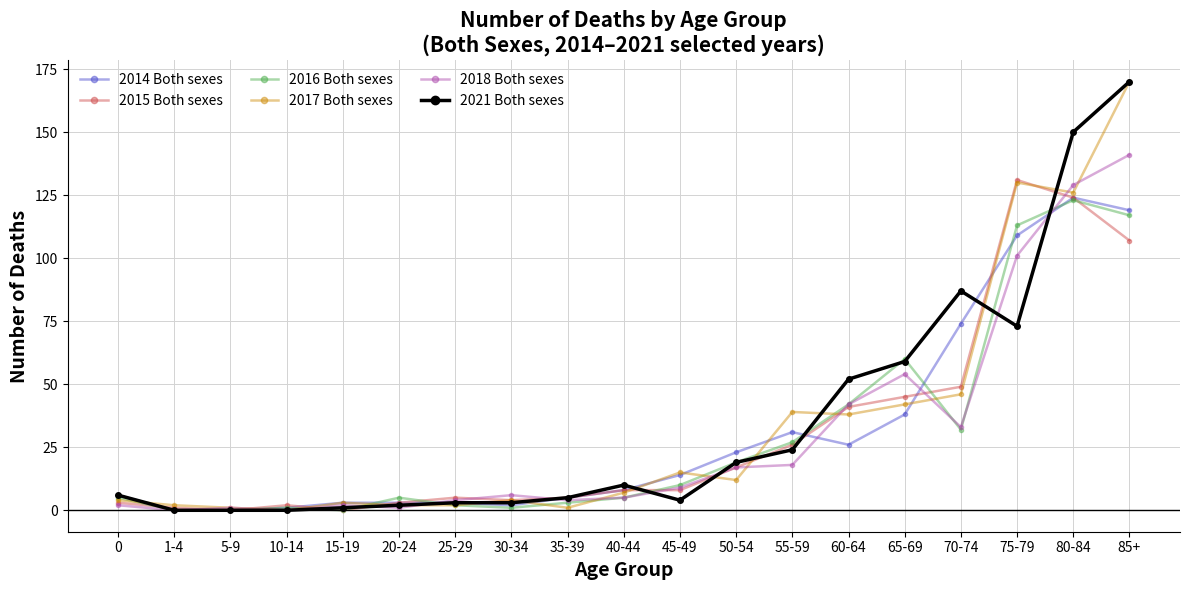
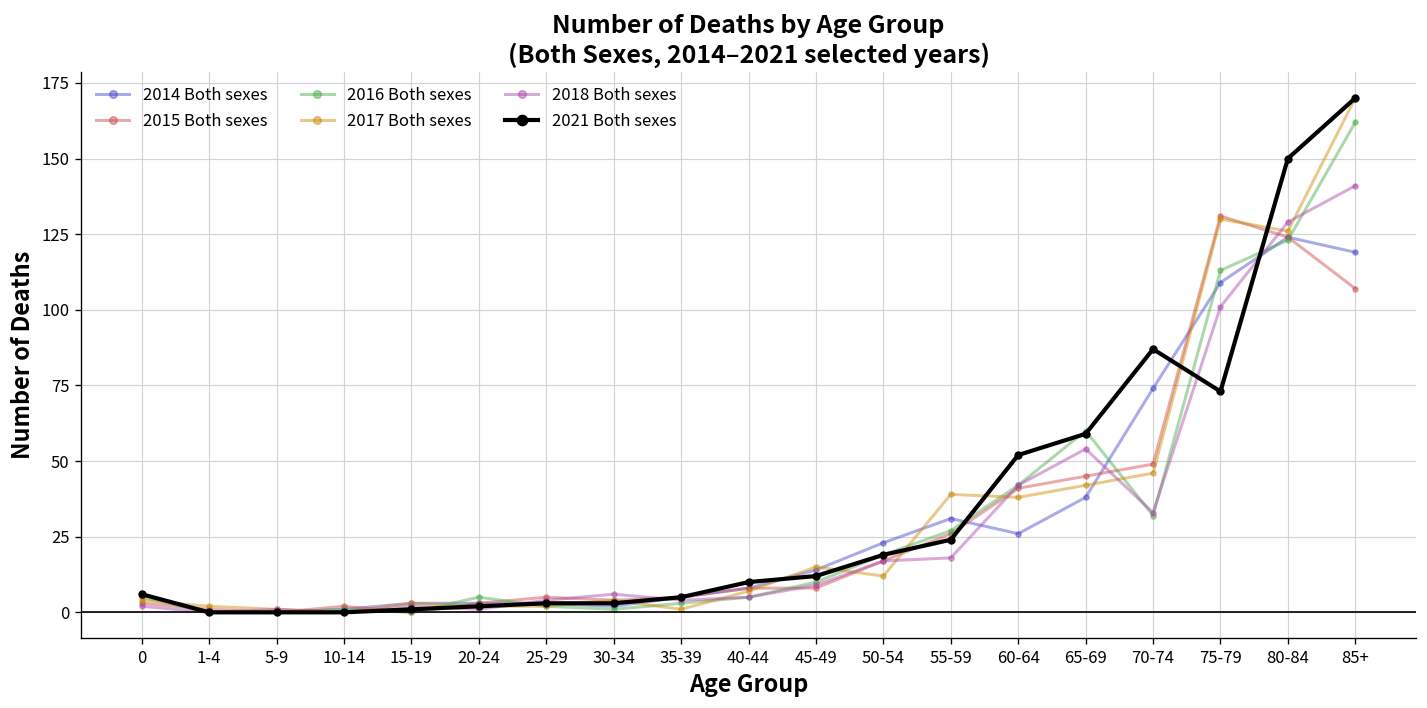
2021 Both sexes, 45-49: 4 -> 12
2016 Both sexes, 85+: 117 -> 162
